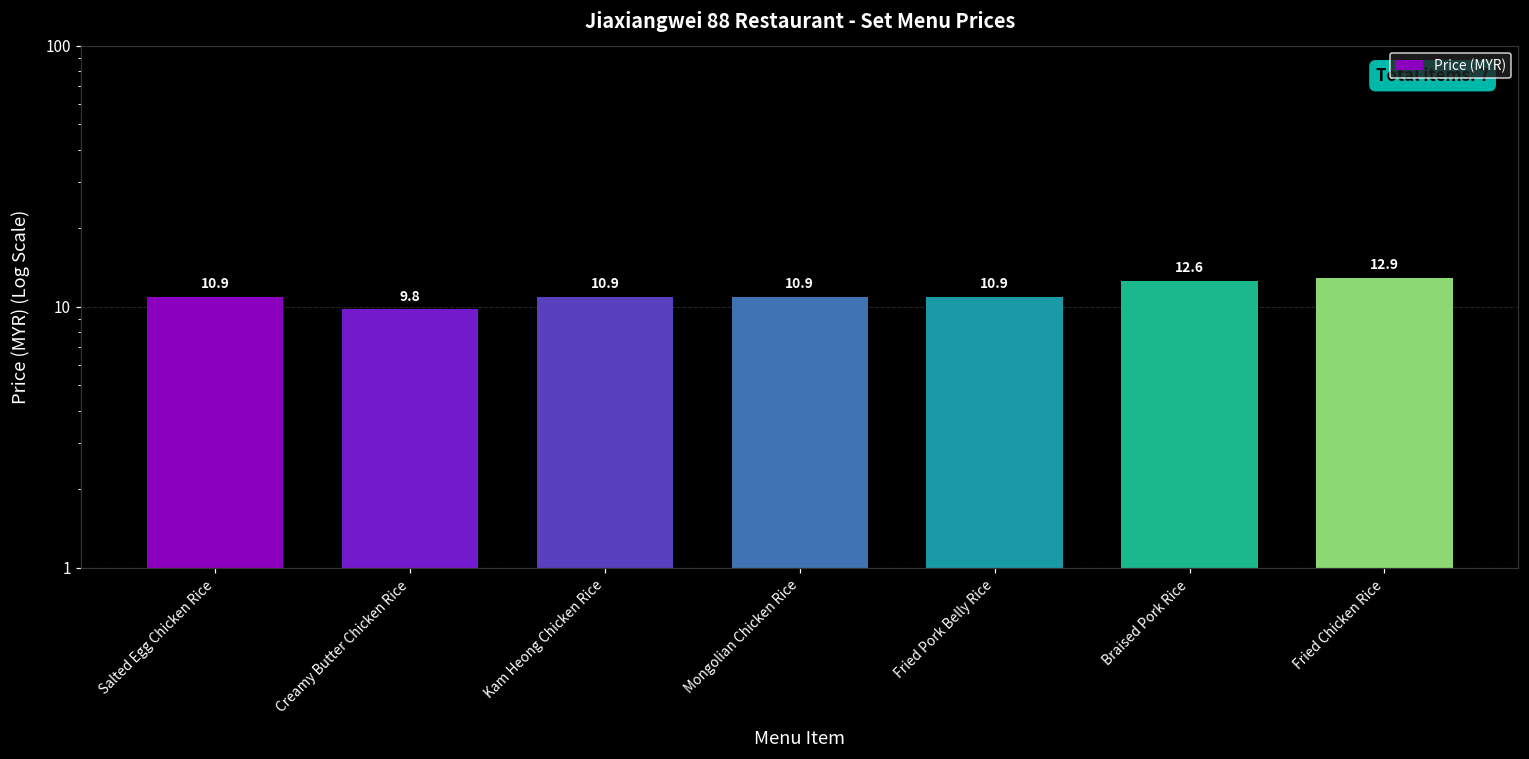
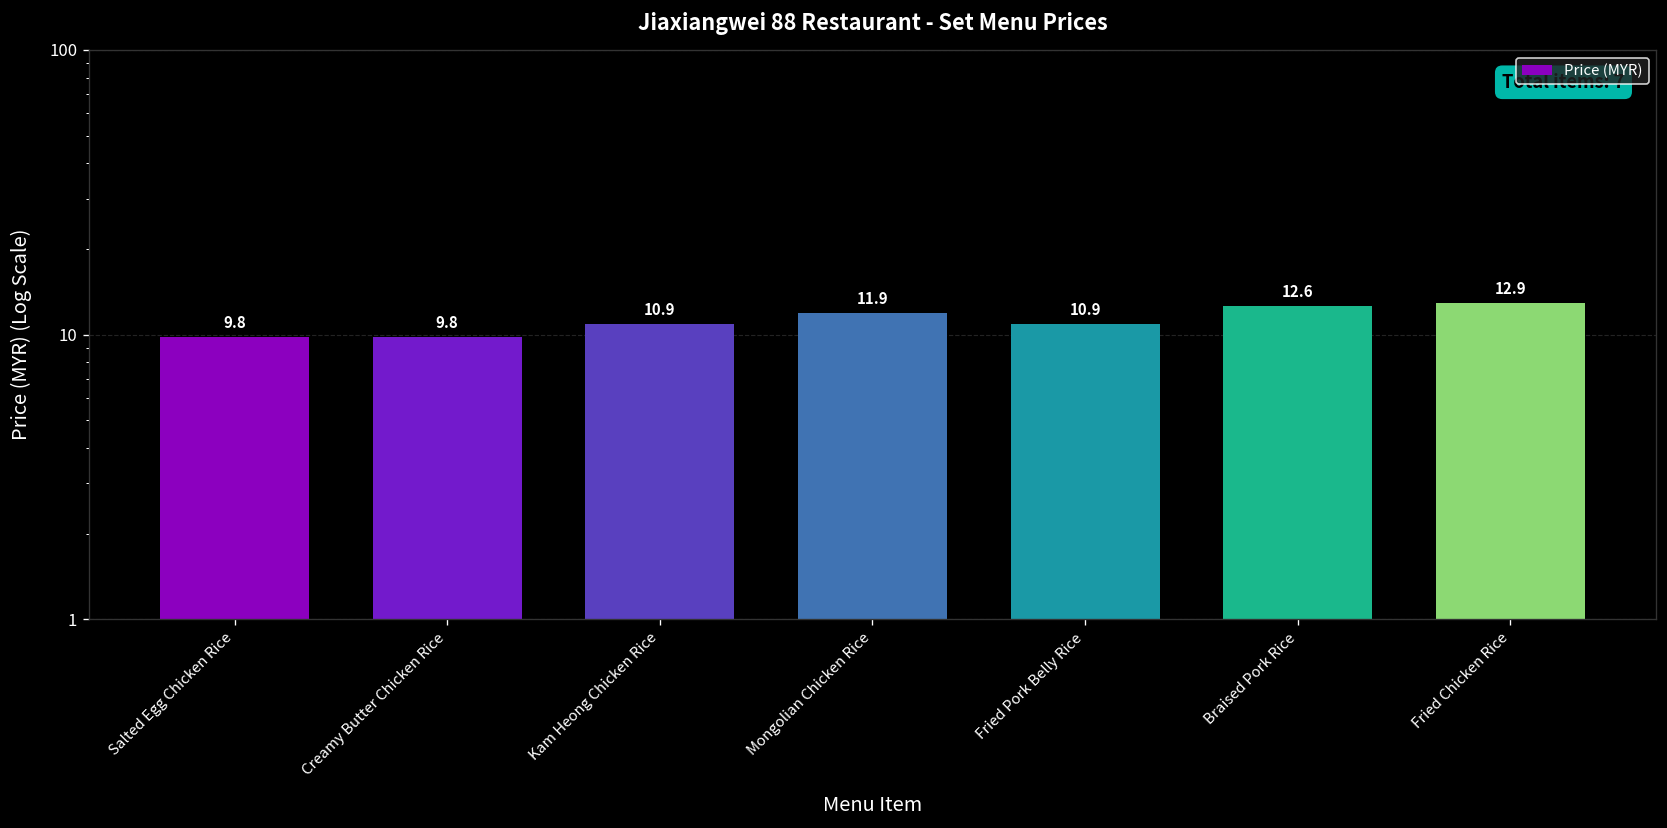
Salted Egg Chicken Rice: 10.9 -> 9.8
Mongolian Chicken Rice: 10.9 -> 11.9
